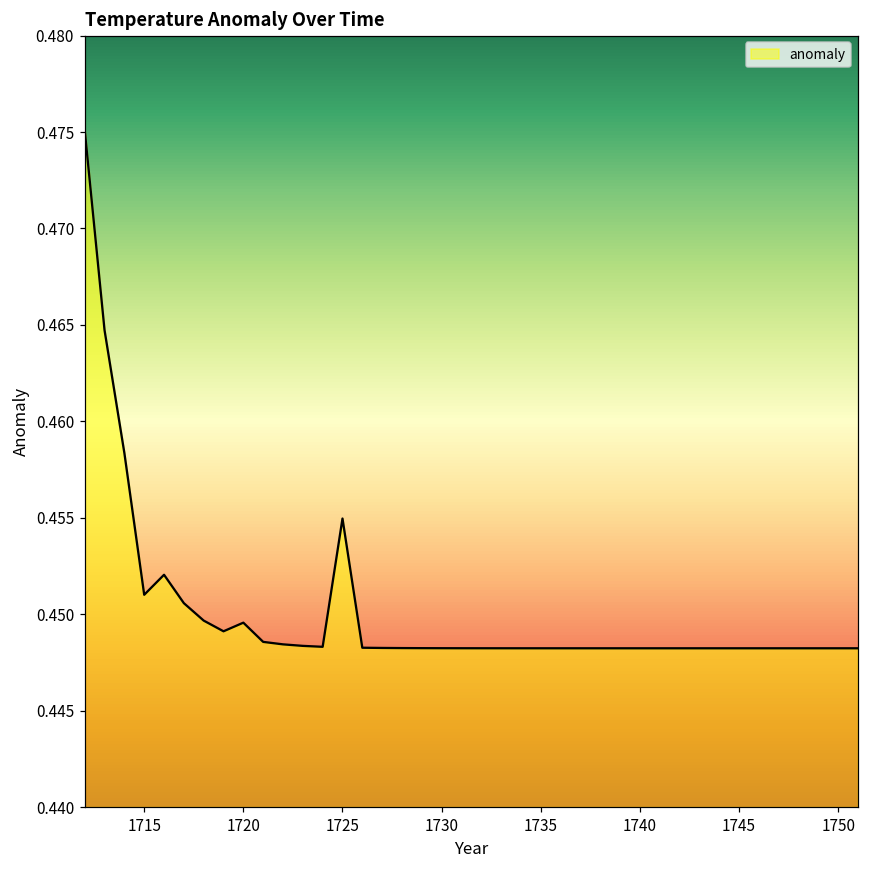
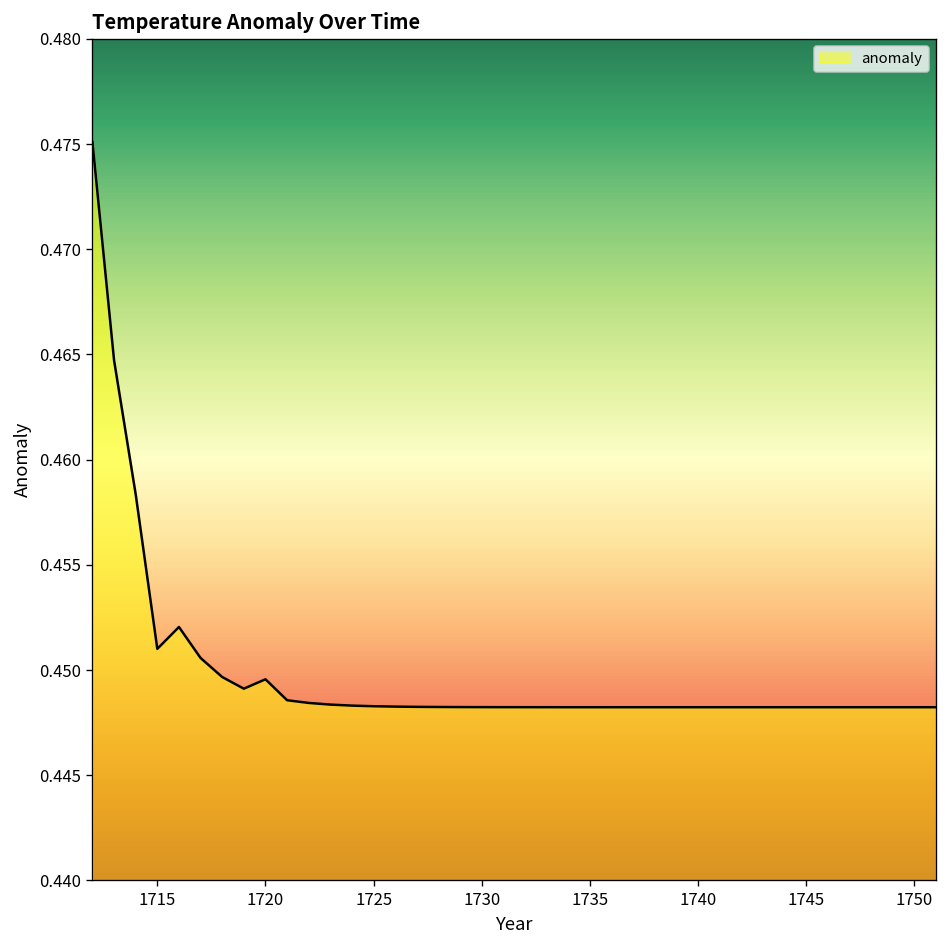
1725: 0.4550 -> 0.4483
